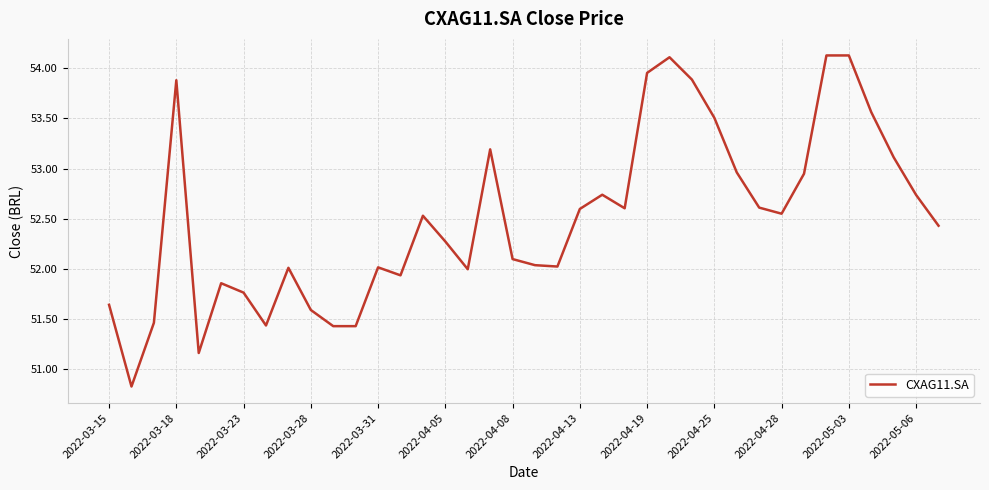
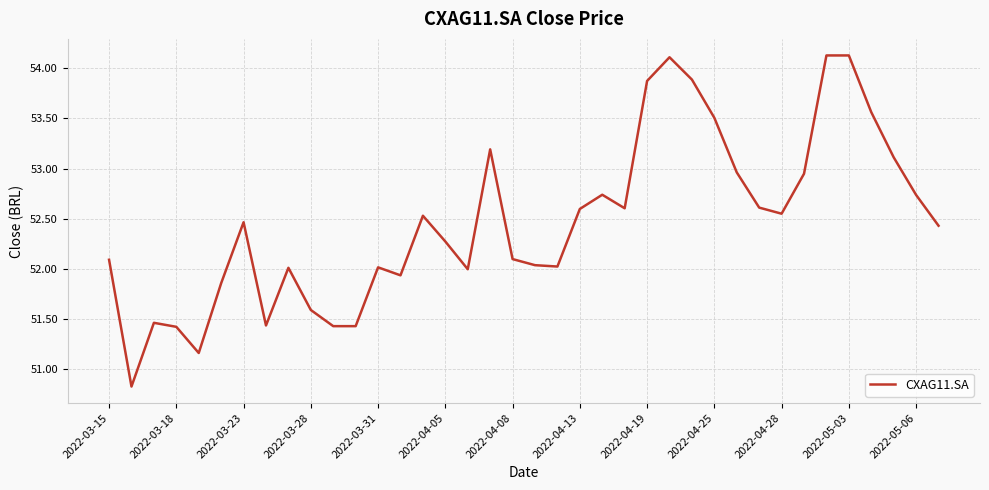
2022-03-15: 51.64 -> 52.09
2022-03-18: 53.88 -> 51.42
2022-03-23: 51.76 -> 52.47
2022-04-19: 53.95 -> 53.87
